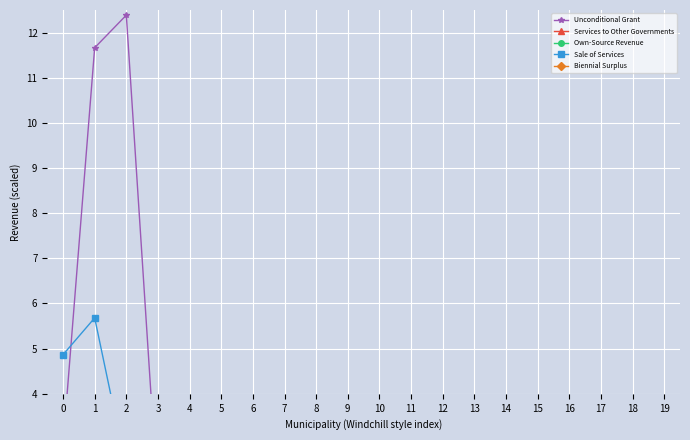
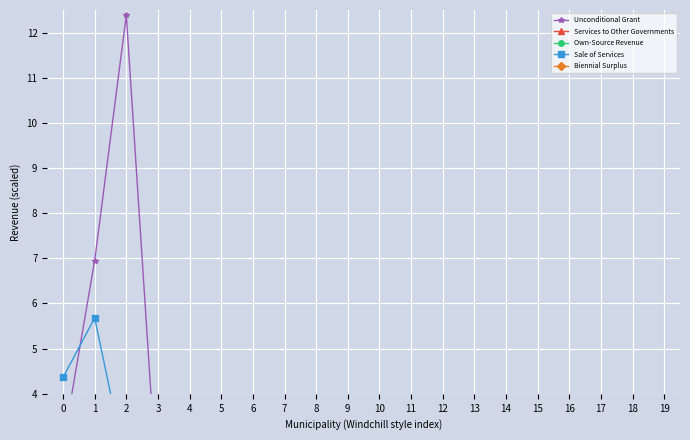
Sale of Services, 0: 4.9 -> 4.4
Unconditional Grant, 1: 11.7 -> 6.9
